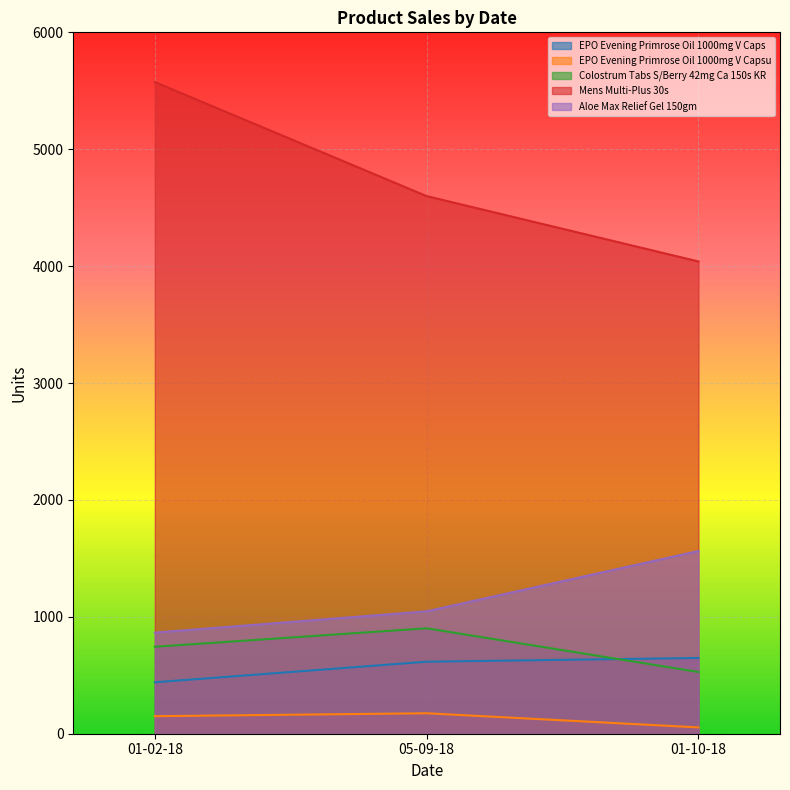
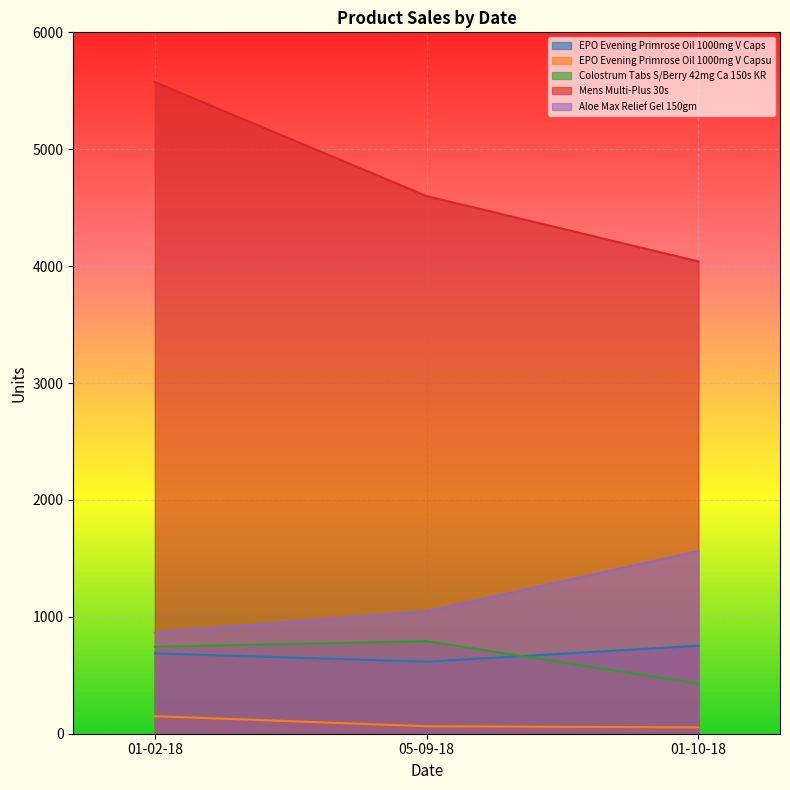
EPO Evening Primrose Oil 1000mg V Caps, 01-02-18: 440 -> 690
EPO Evening Primrose Oil 1000mg V Capsu, 05-09-18: 180 -> 60
Colostrum Tabs S/Berry 42mg Ca 150s KR, 05-09-18: 900 -> 790
EPO Evening Primrose Oil 1000mg V Caps, 01-10-18: 650 -> 750
Colostrum Tabs S/Berry 42mg Ca 150s KR, 01-10-18: 530 -> 430
